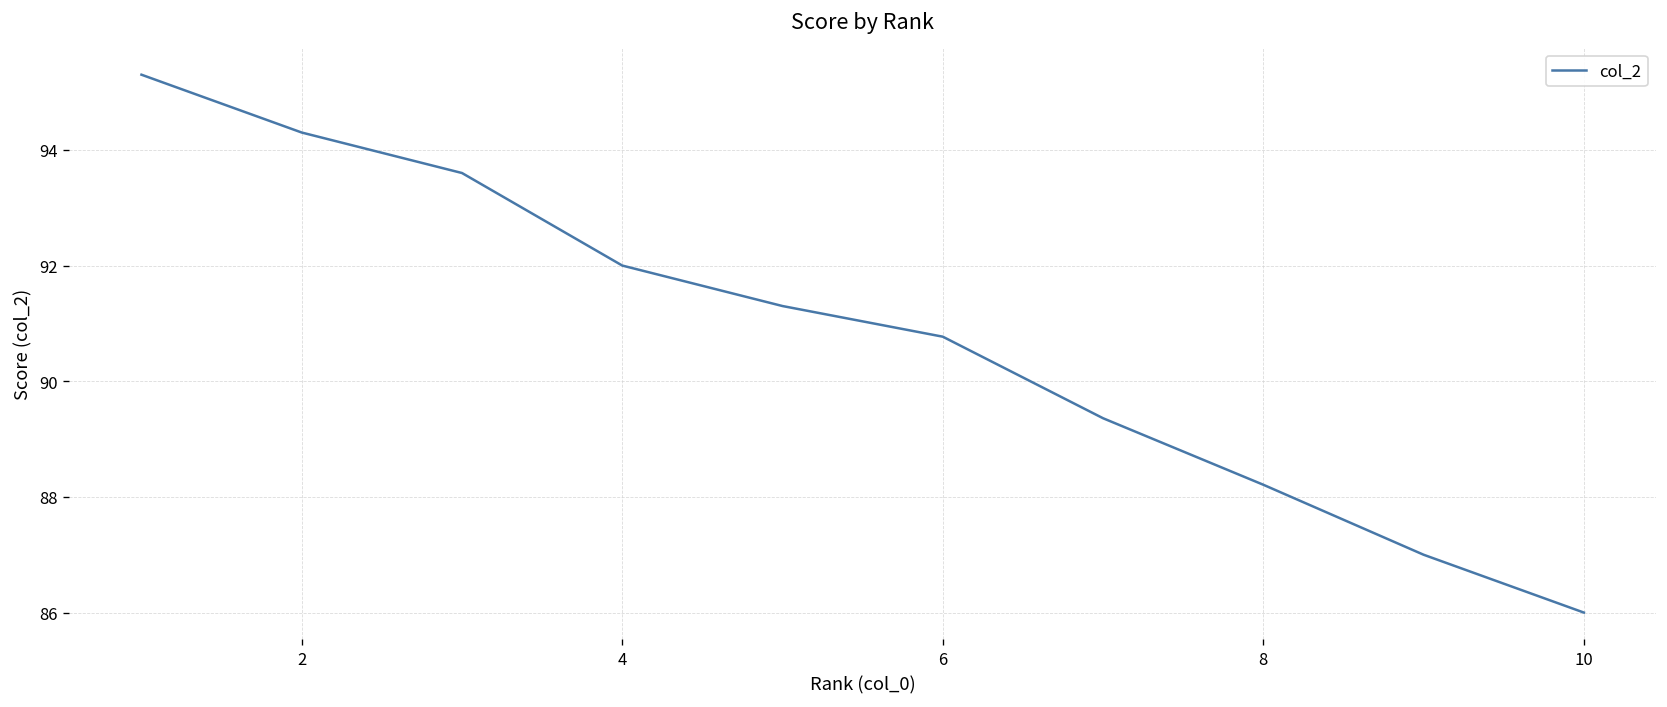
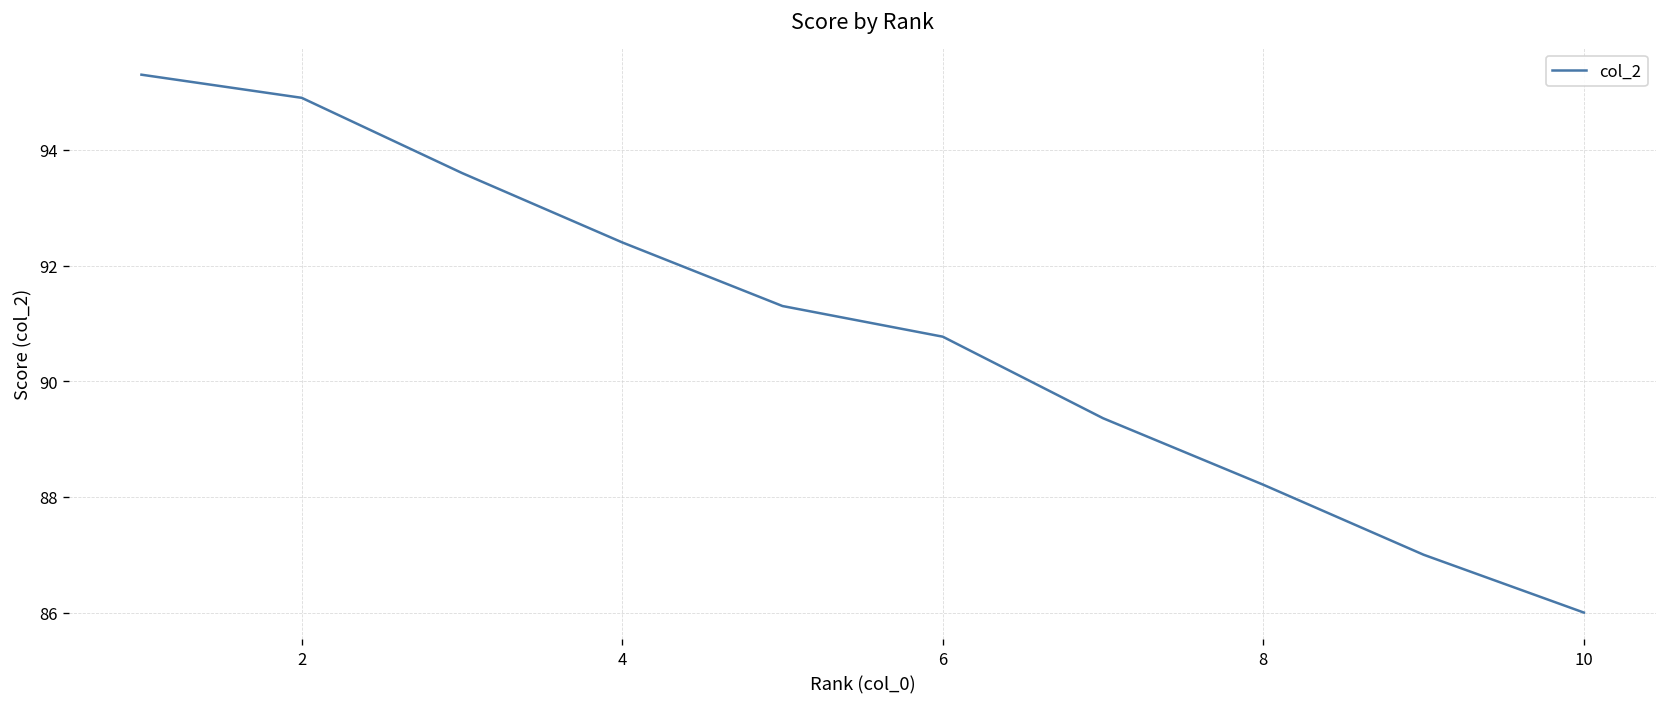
2: 94.3 -> 94.9
4: 92.0 -> 92.4
